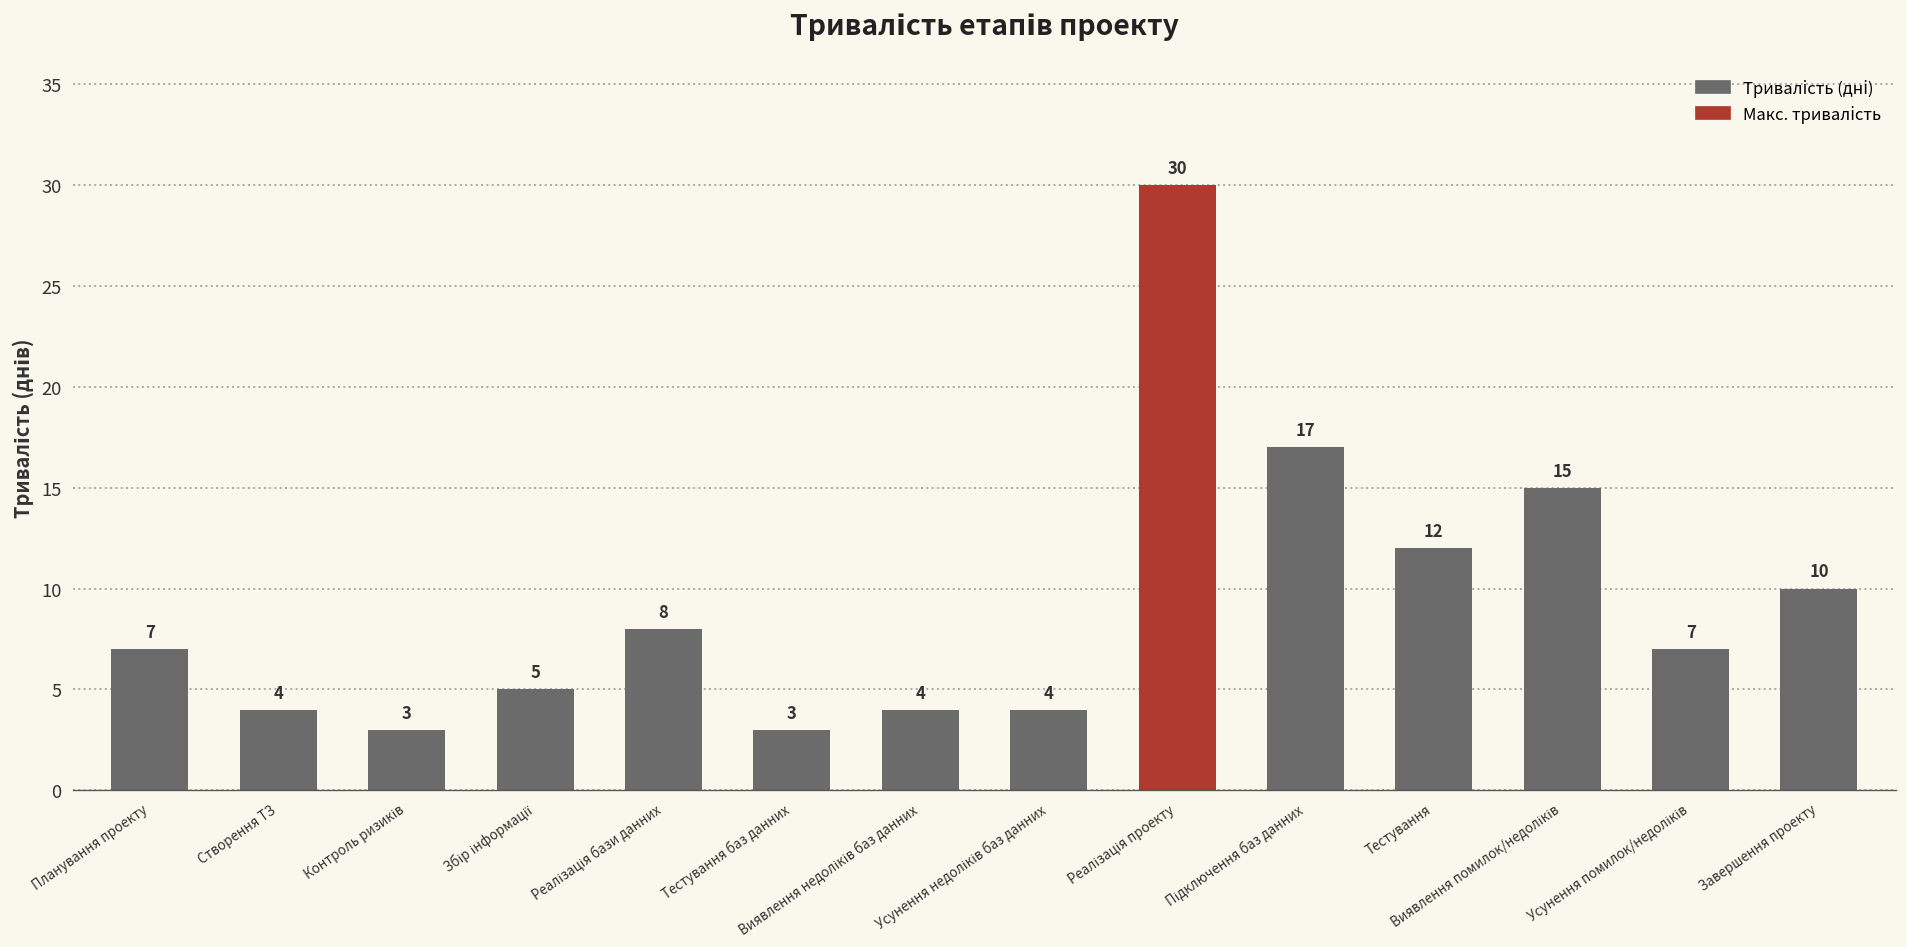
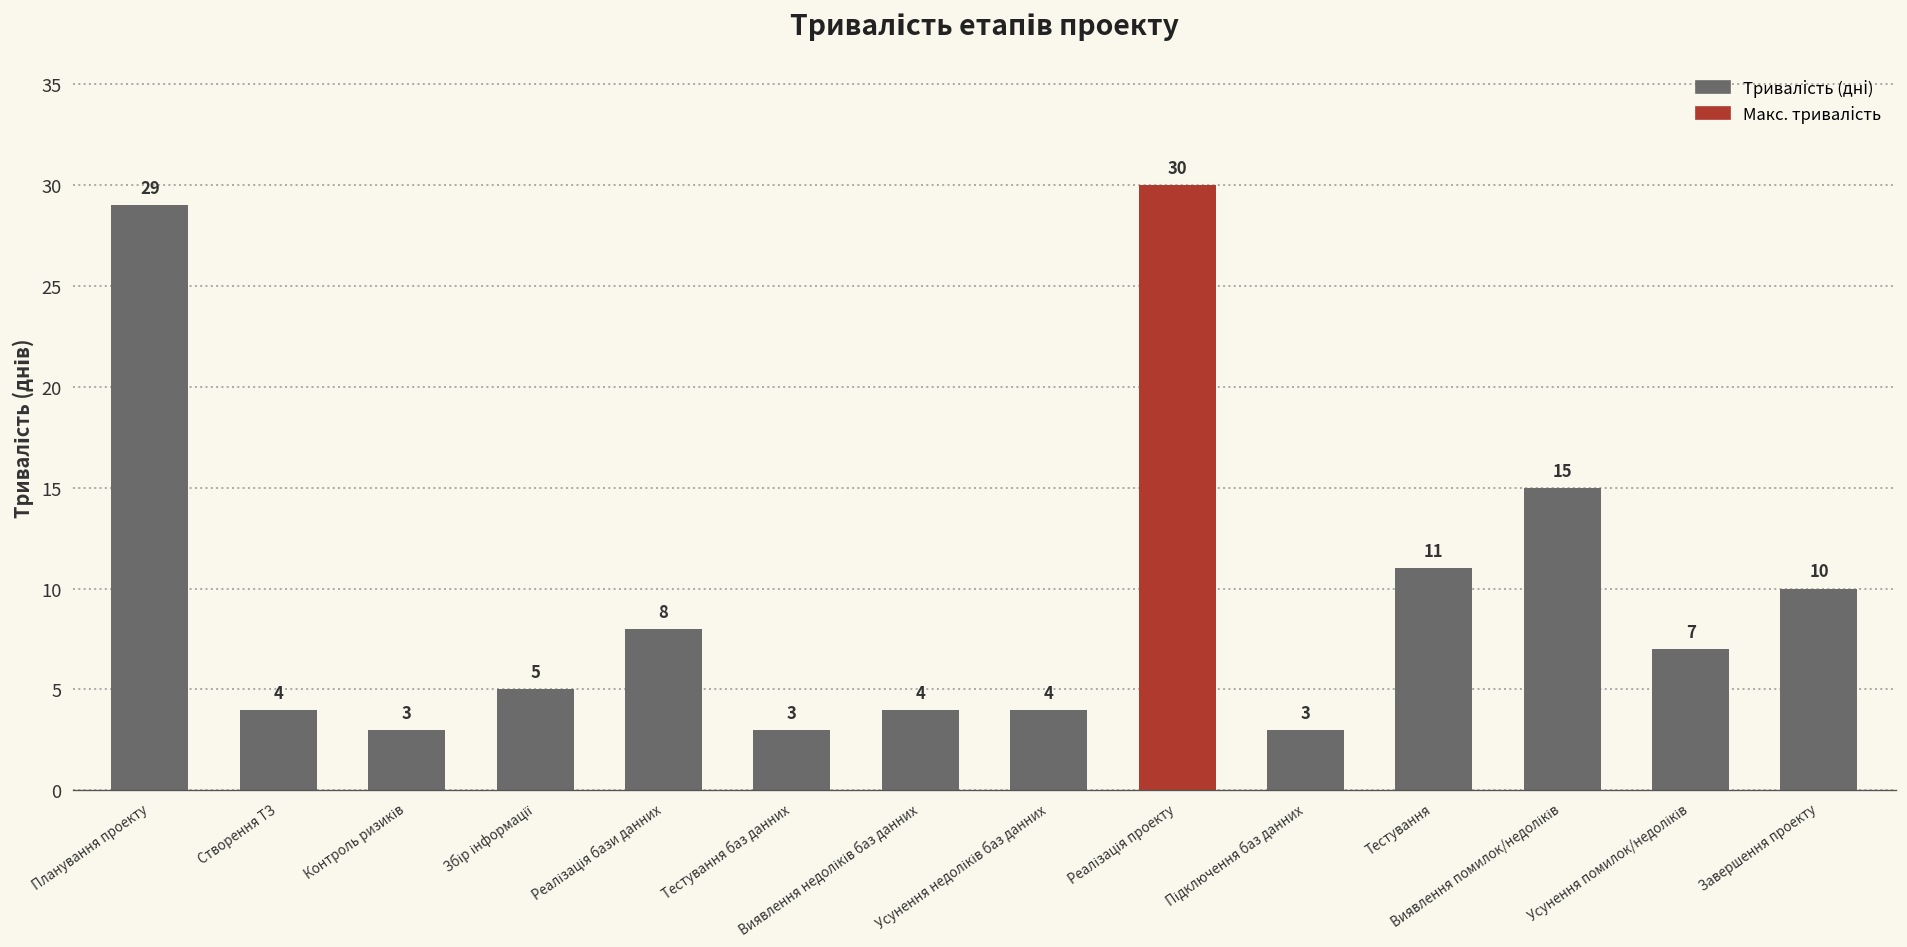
Планування проекту: 7 -> 29
Підключення баз данних: 17 -> 3
Тестування: 12 -> 11
